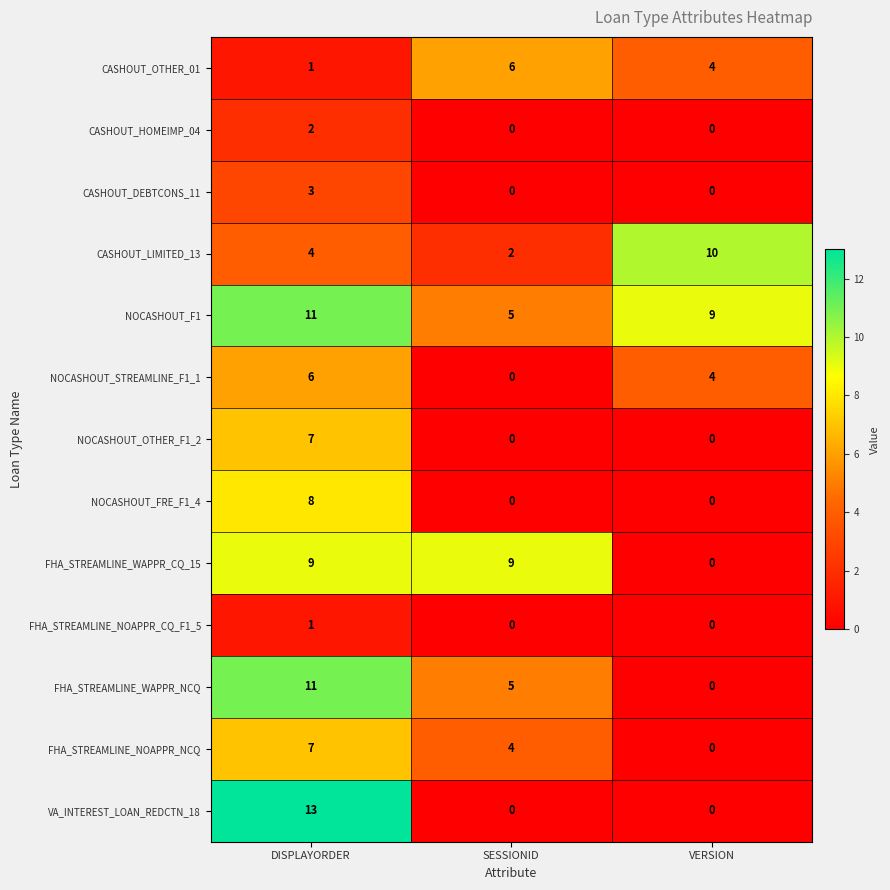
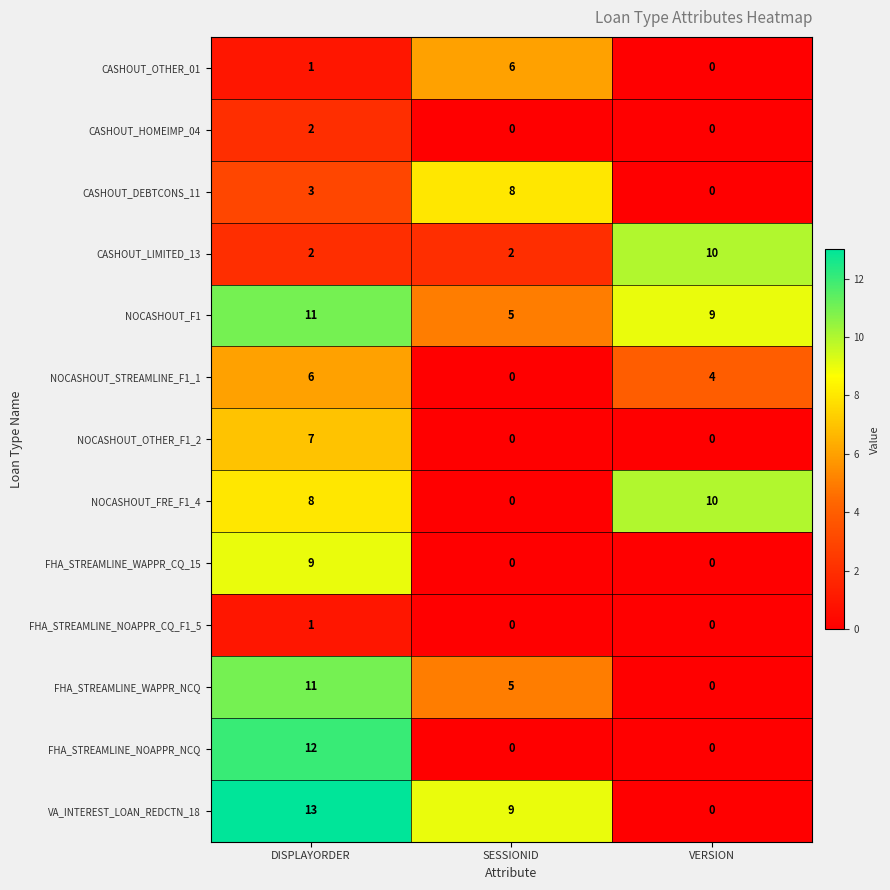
CASHOUT_OTHER_01, VERSION: 4 -> 0
CASHOUT_DEBTCONS_11, SESSIONID: 0 -> 8
CASHOUT_LIMITED_13, DISPLAYORDER: 4 -> 2
NOCASHOUT_FRE_F1_4, VERSION: 0 -> 10
FHA_STREAMLINE_WAPPR_CQ_15, SESSIONID: 9 -> 0
FHA_STREAMLINE_NOAPPR_NCQ, DISPLAYORDER: 7 -> 12
FHA_STREAMLINE_NOAPPR_NCQ, SESSIONID: 4 -> 0
VA_INTEREST_LOAN_REDCTN_18, SESSIONID: 0 -> 9
